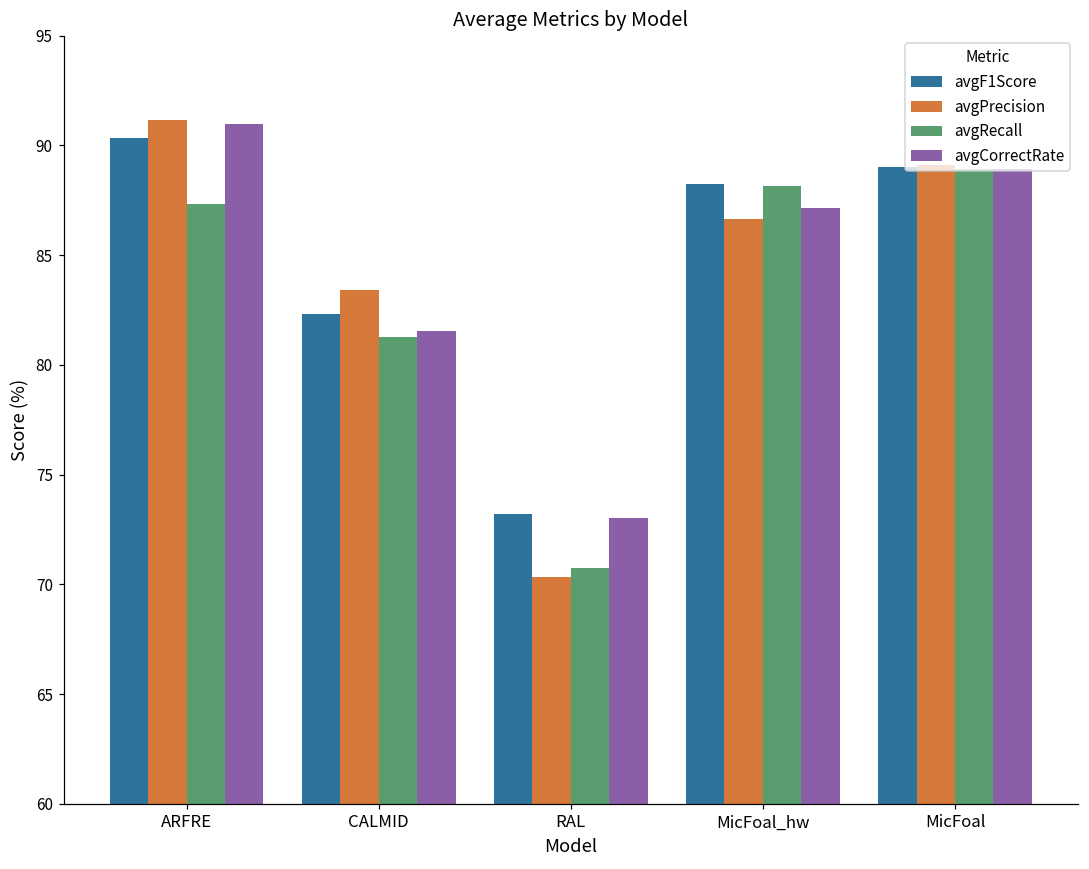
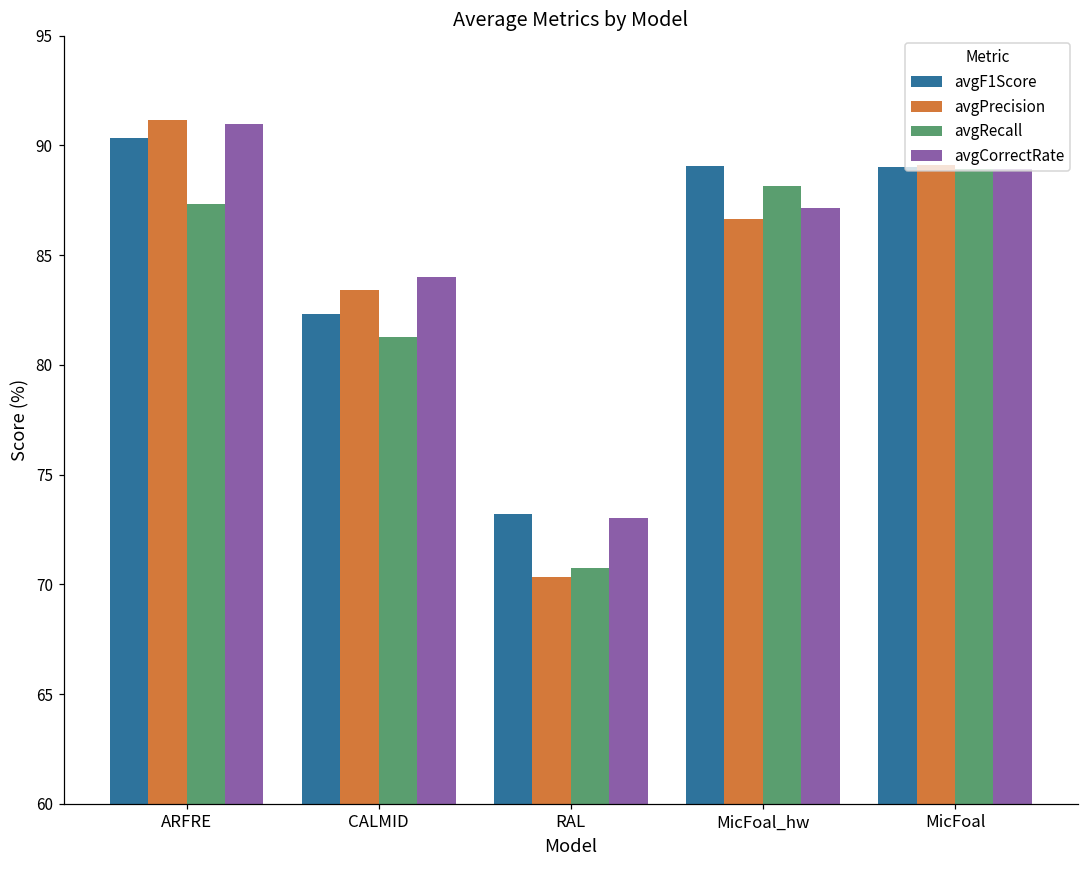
avgCorrectRate, CALMID: 81.5 -> 84.0
avgF1Score, MicFoal_hw: 88.2 -> 89.1
